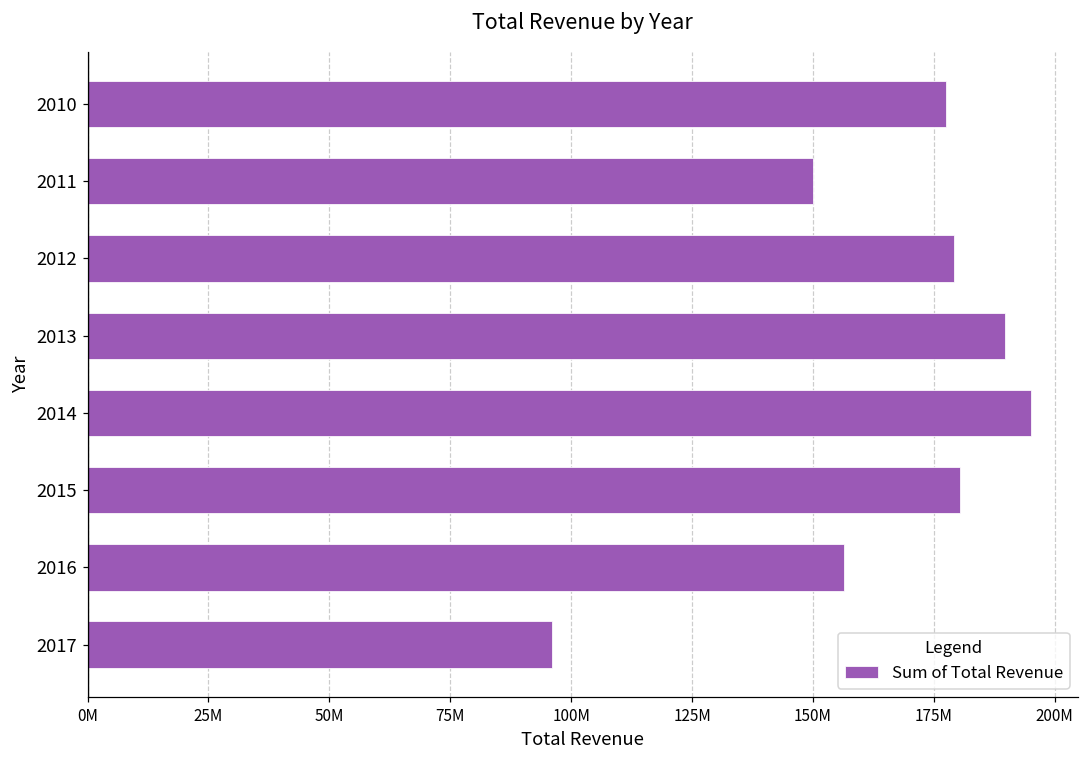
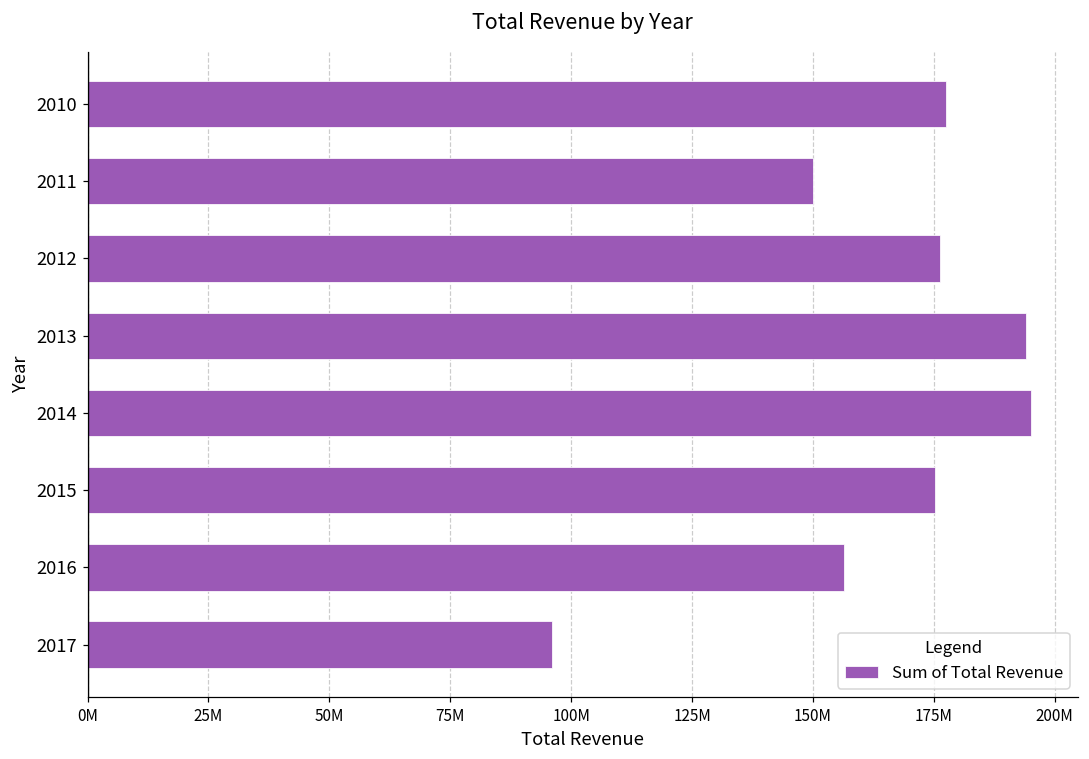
2012: 179000000 -> 176000000
2013: 190000000 -> 194000000
2015: 180000000 -> 175000000
